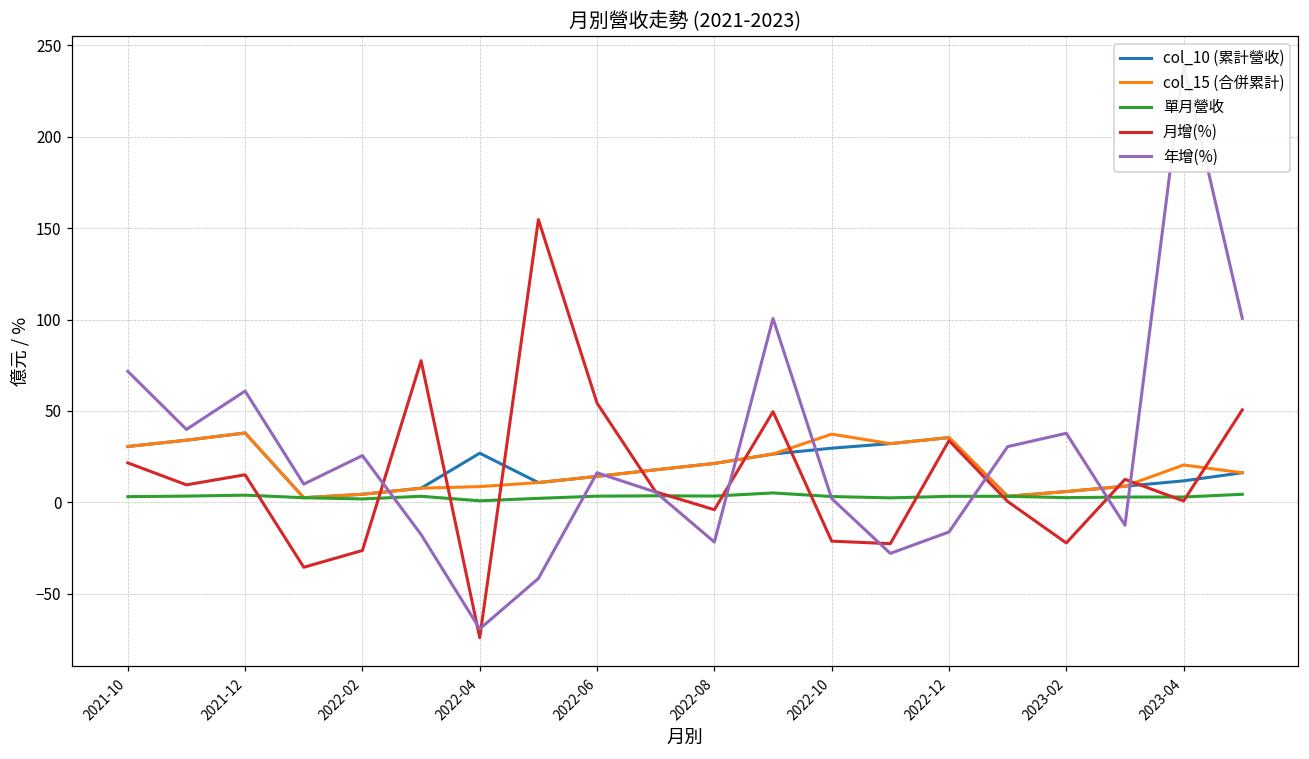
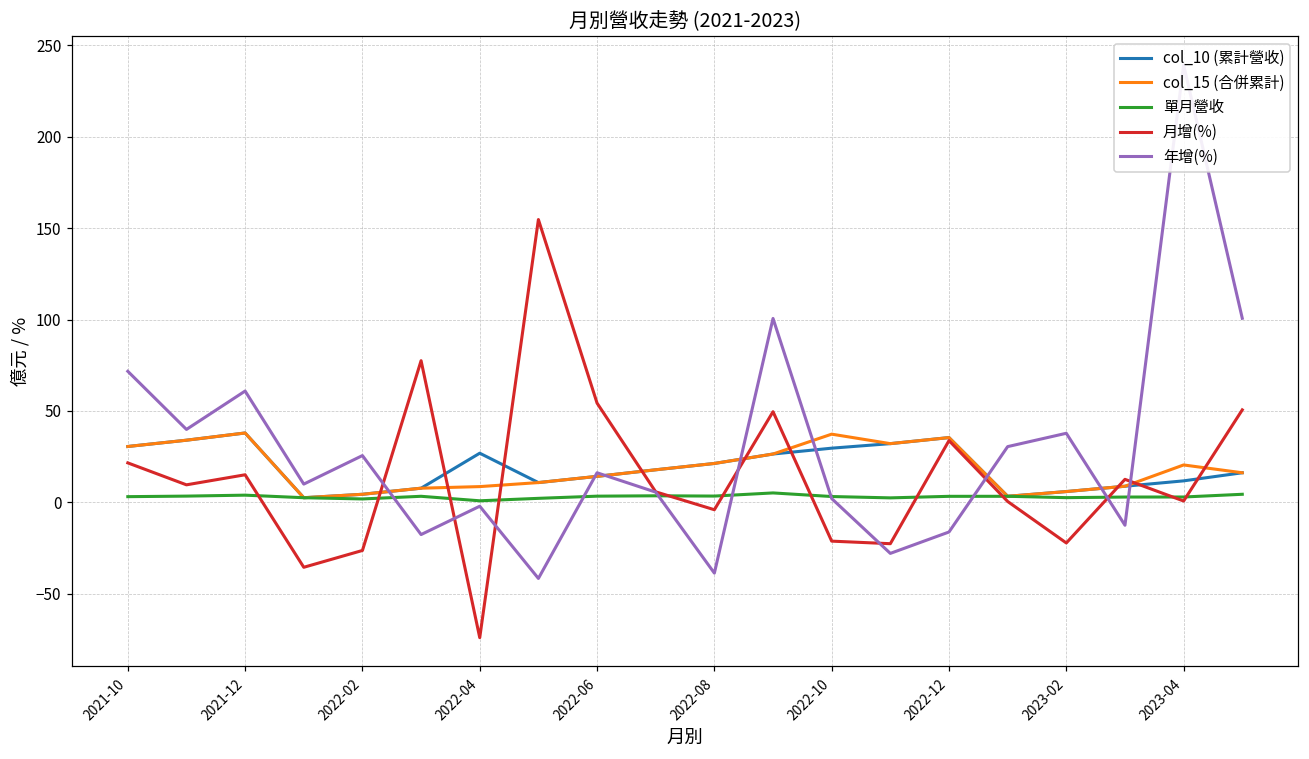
年增(%), 2022-04: -69 -> -2
年增(%), 2022-08: -22 -> -39
